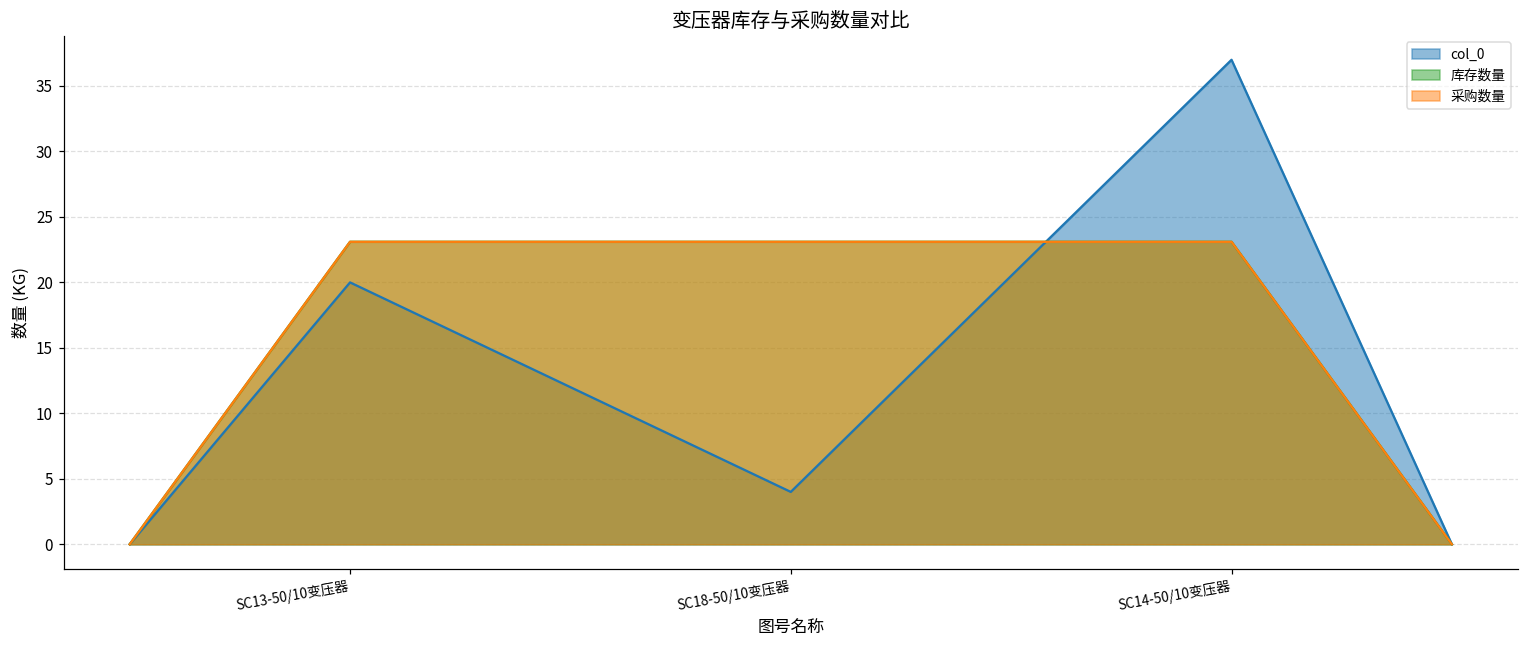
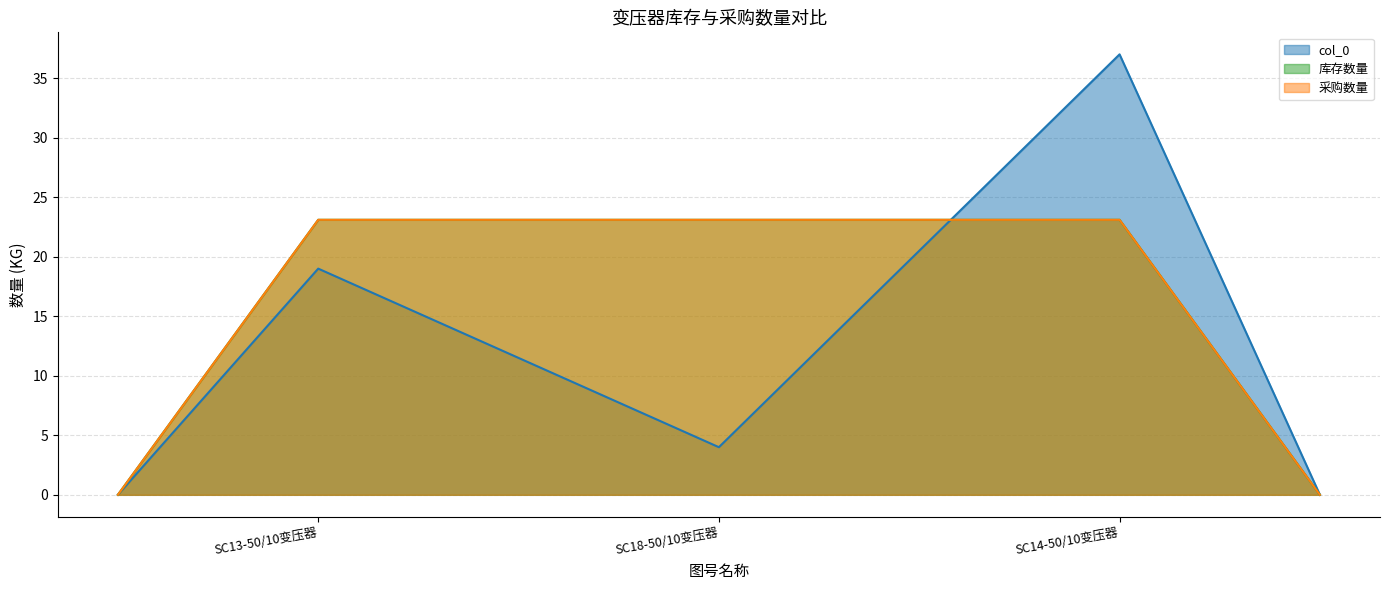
col_0, SC13-50/10变压器: 20 -> 19
